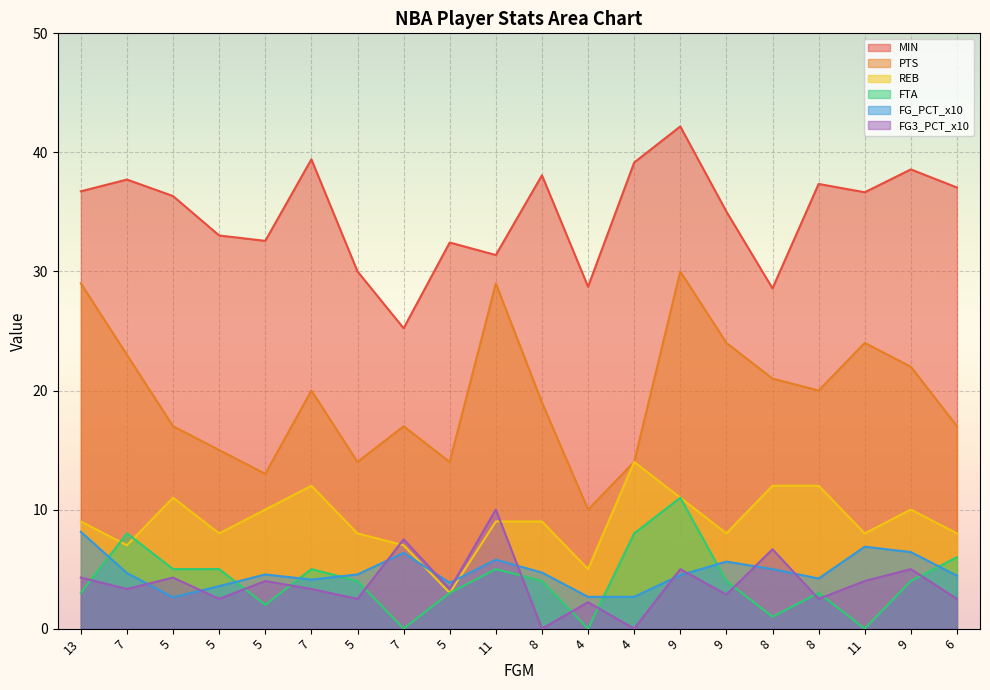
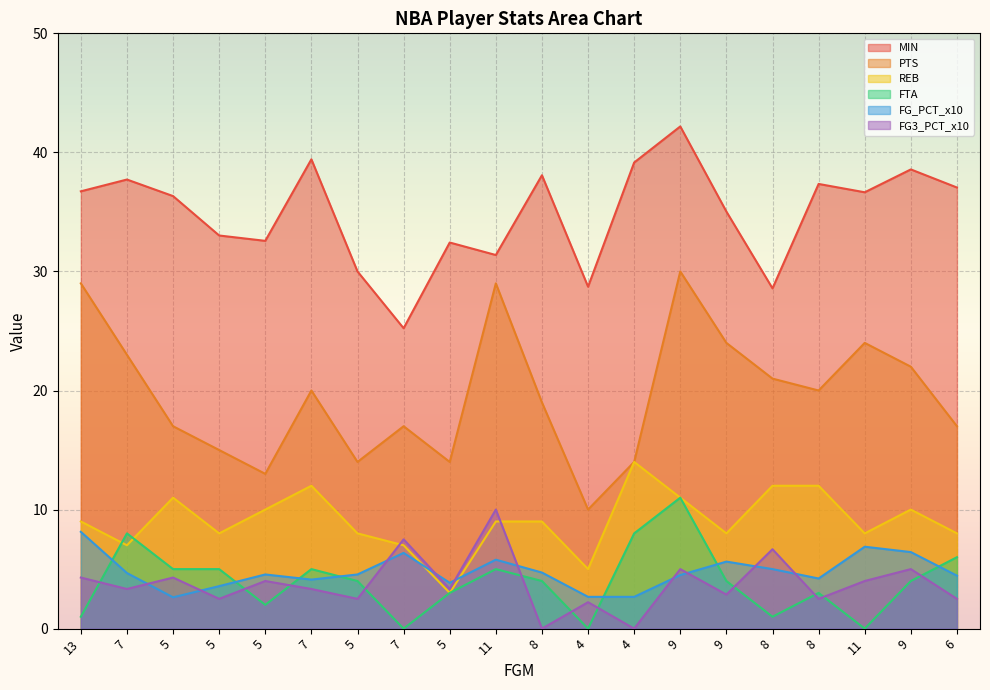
FTA, 13: 3 -> 1
